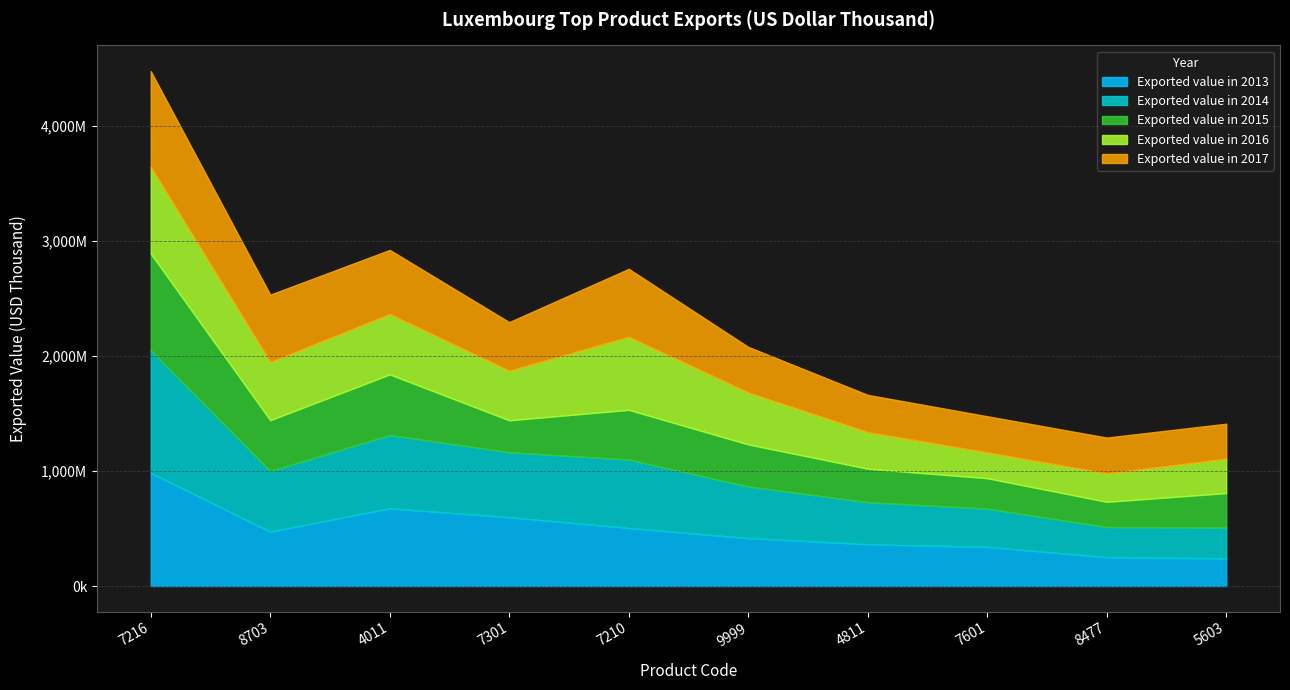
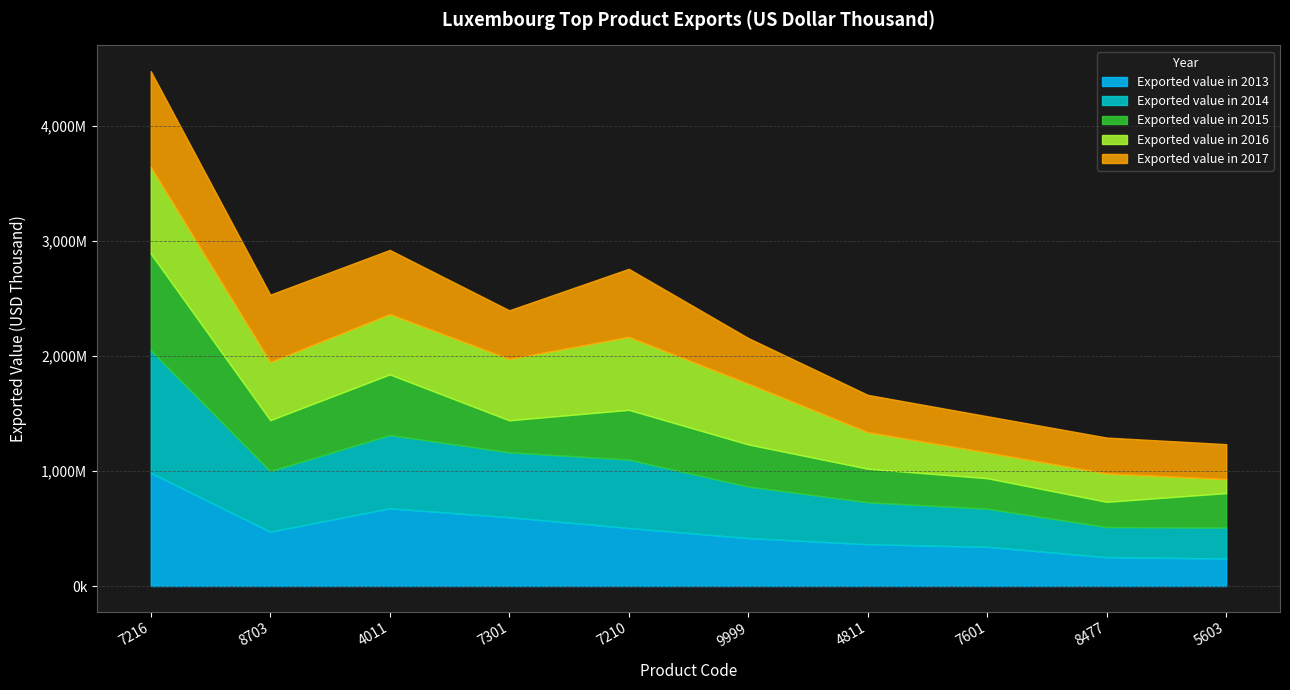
Exported value in 2016, 7301: 430,000,000 -> 530,000,000
Exported value in 2016, 9999: 450,000,000 -> 530,000,000
Exported value in 2016, 5603: 300,000,000 -> 120,000,000
